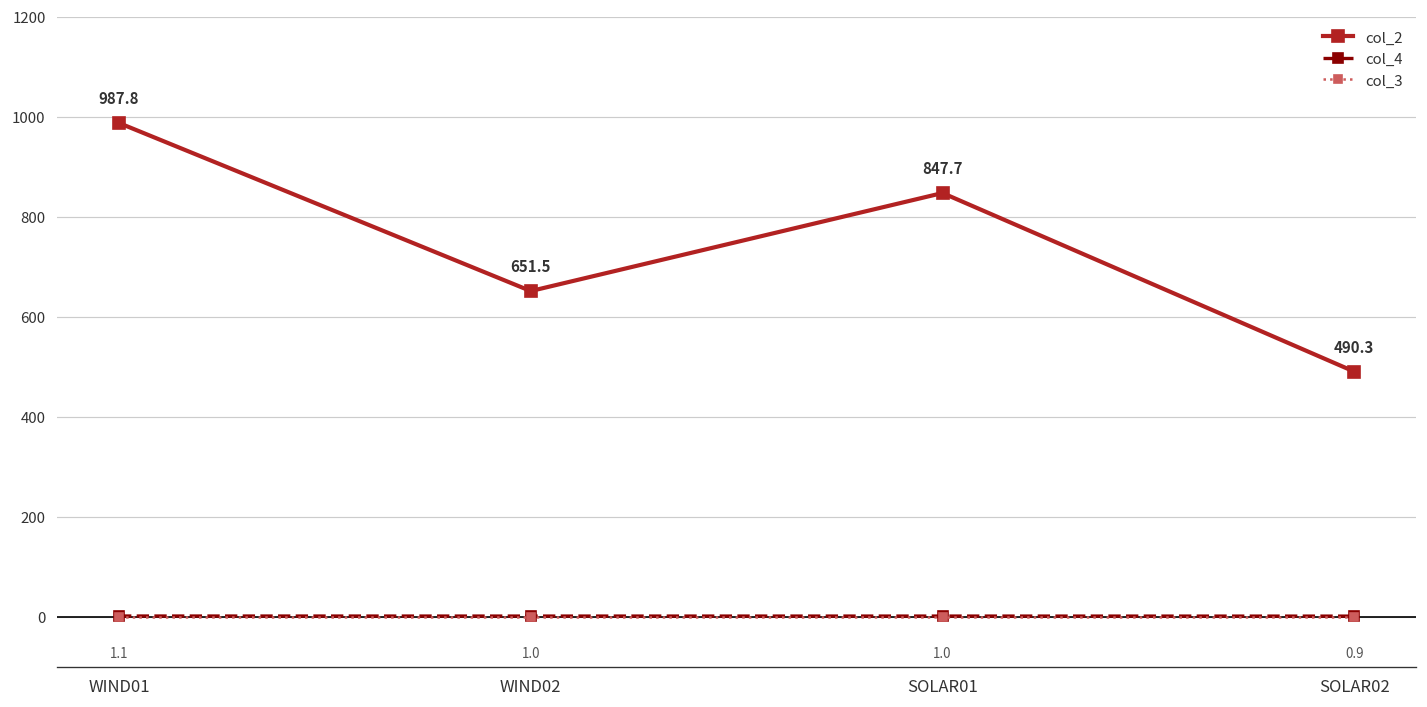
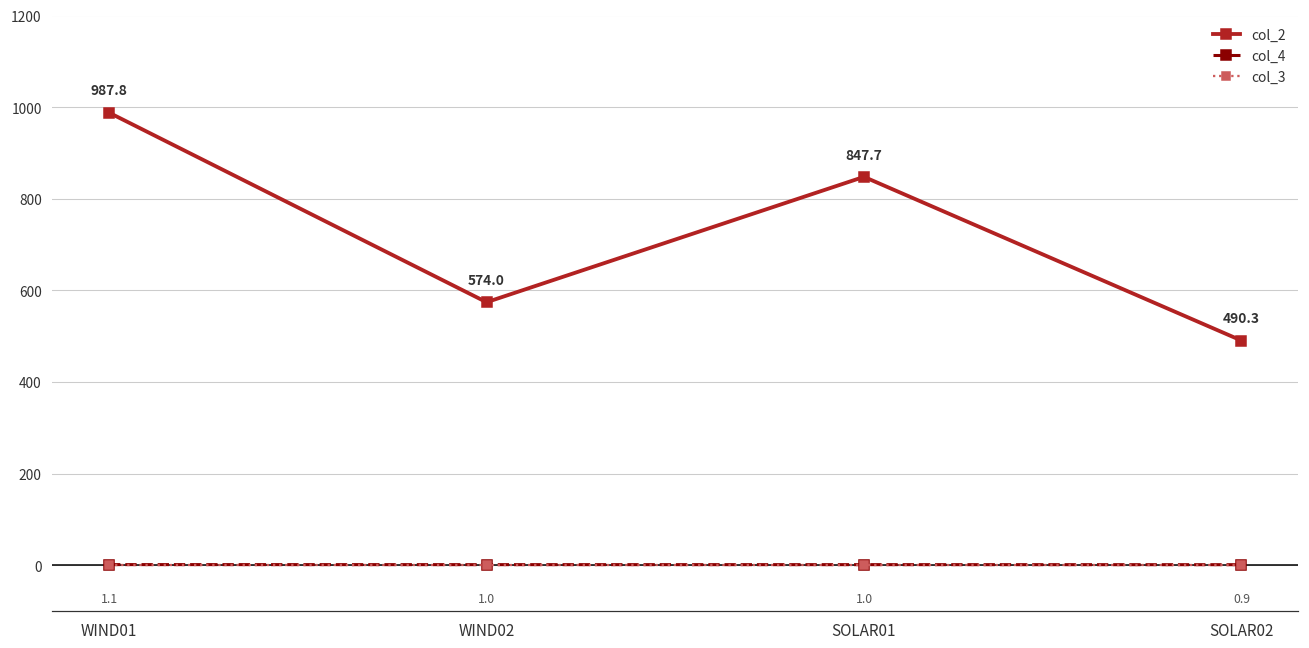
col_2, WIND02: 651.5 -> 574.0
